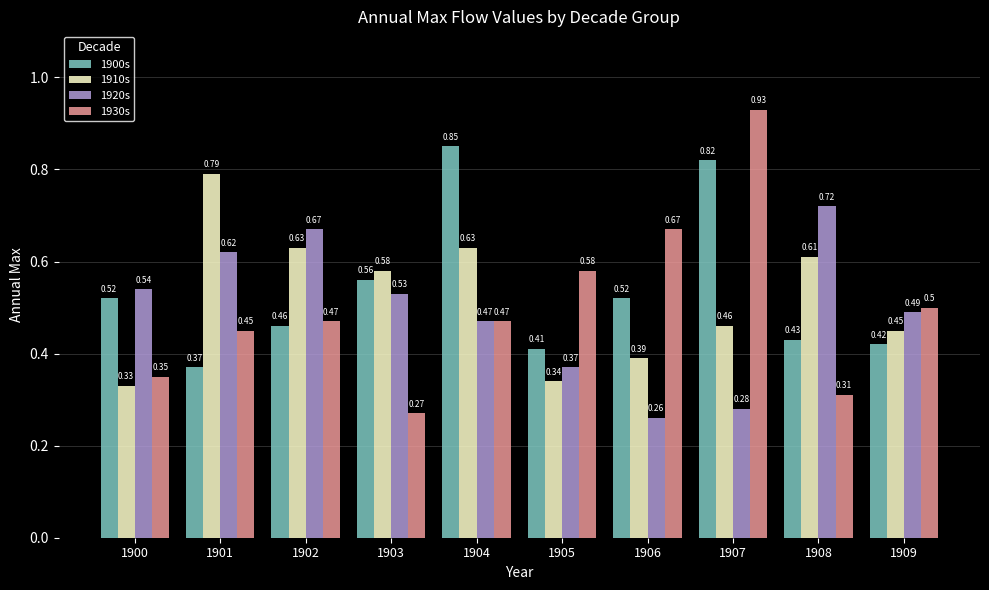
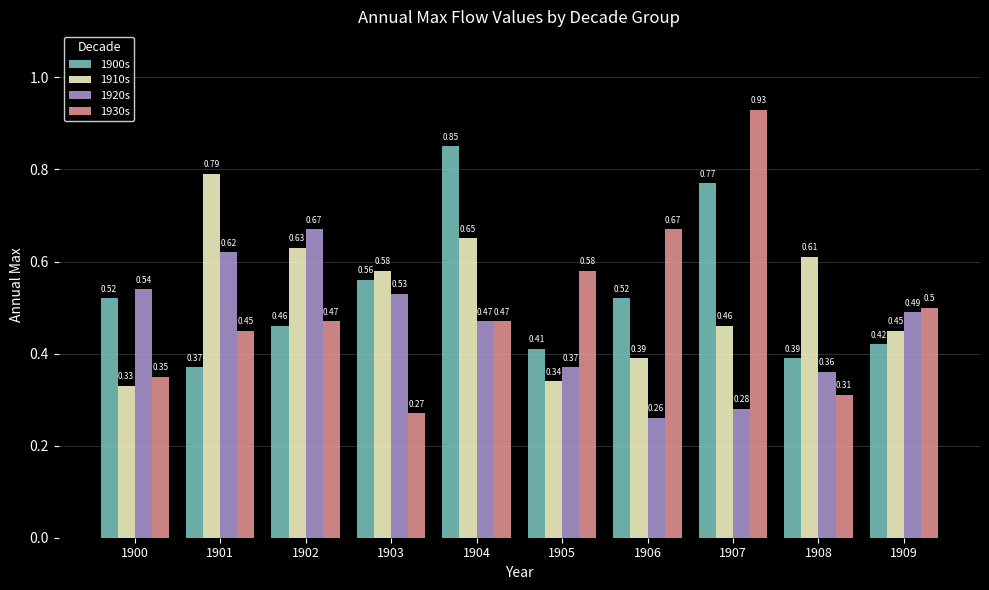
1910s, 1904: 0.63 -> 0.65
1900s, 1907: 0.82 -> 0.77
1900s, 1908: 0.43 -> 0.39
1920s, 1908: 0.72 -> 0.36
